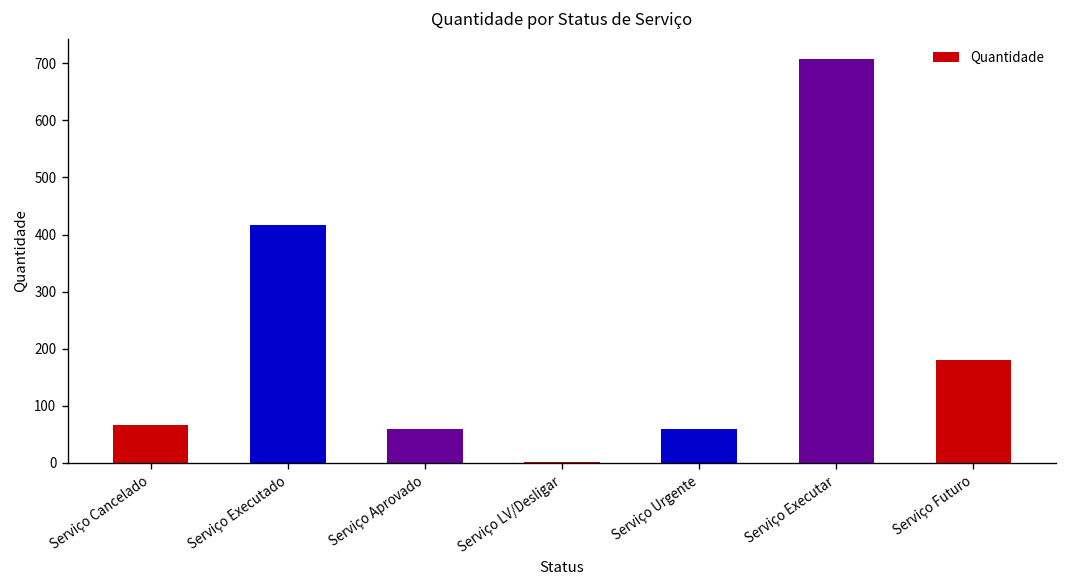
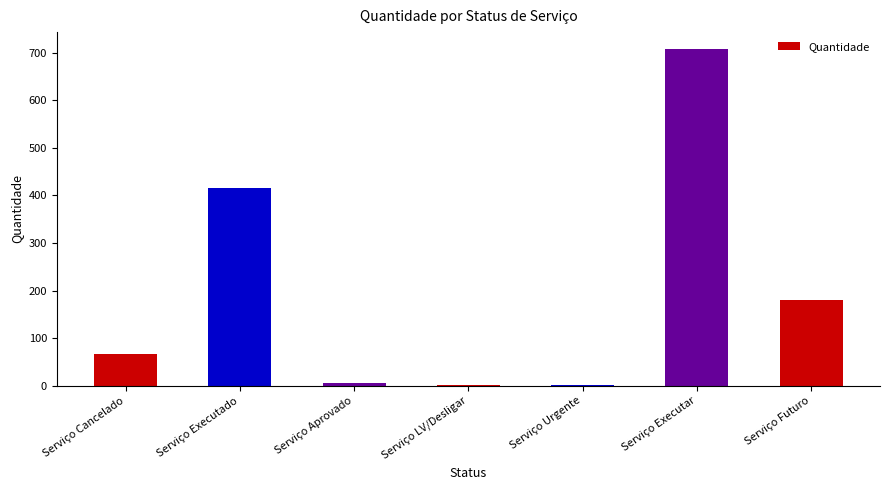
Serviço Aprovado: 60 -> 10
Serviço Urgente: 60 -> 0
